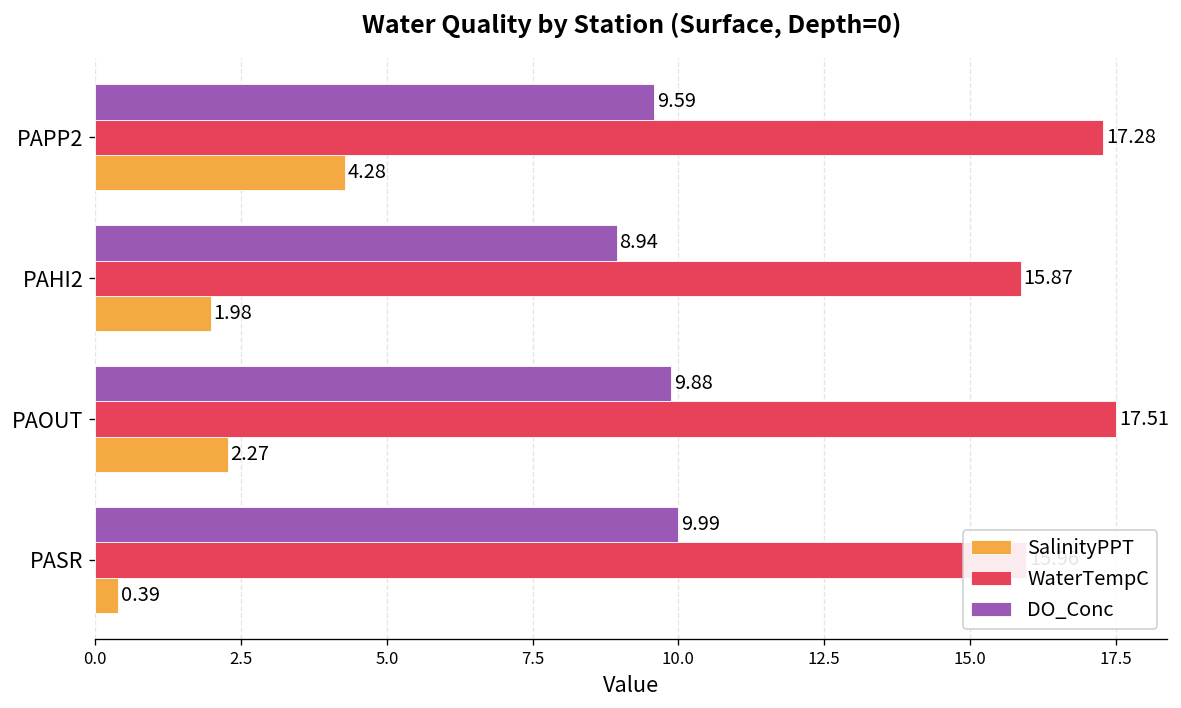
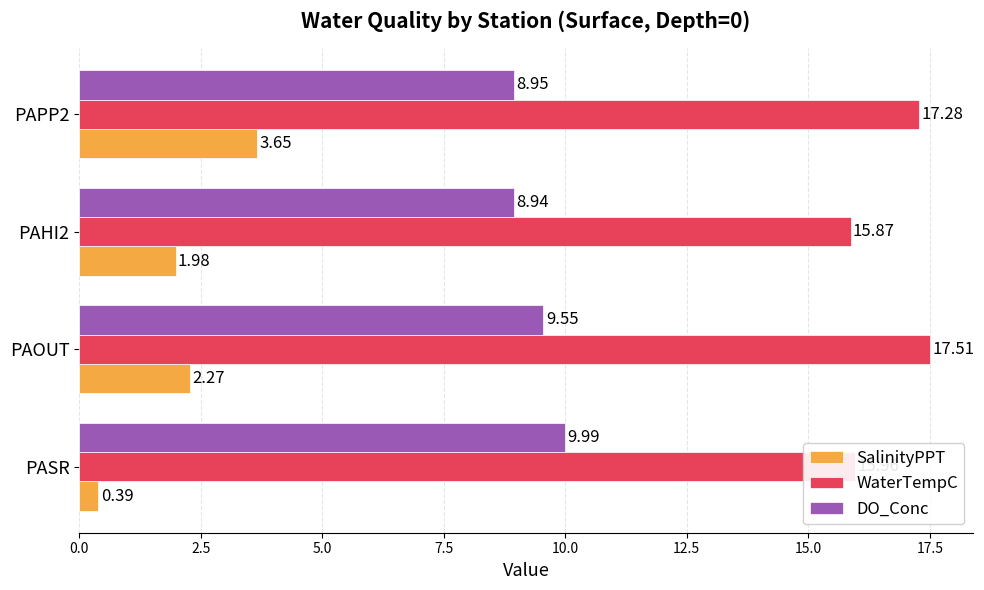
DO_Conc, PAPP2: 9.59 -> 8.95
SalinityPPT, PAPP2: 4.28 -> 3.65
DO_Conc, PAOUT: 9.88 -> 9.55
